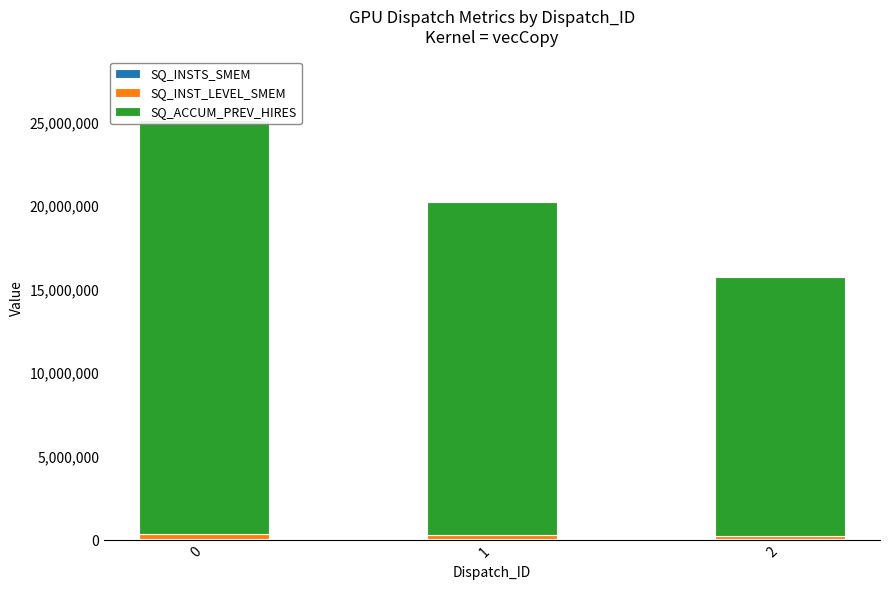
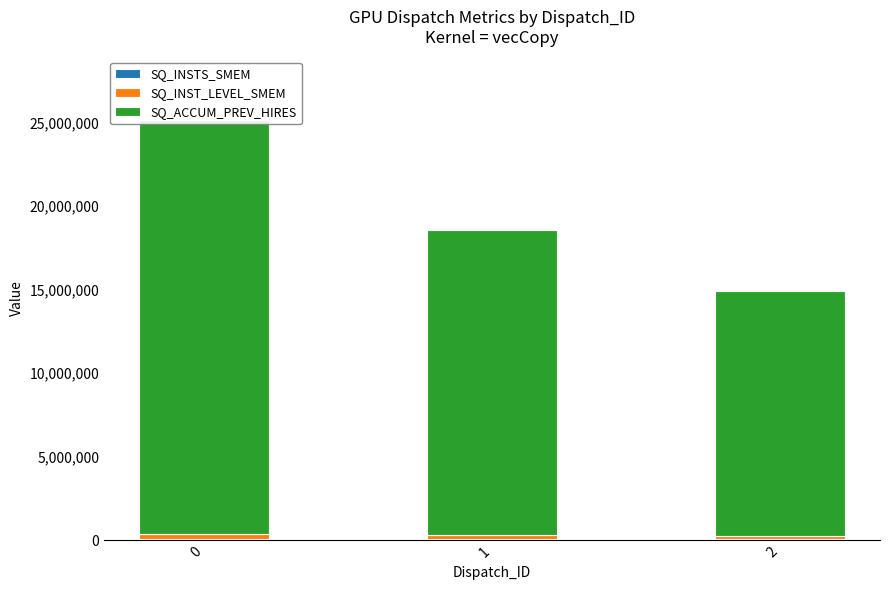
SQ_ACCUM_PREV_HIRES, 1: 20,000,000 -> 18,300,000
SQ_ACCUM_PREV_HIRES, 2: 15,500,000 -> 14,700,000
